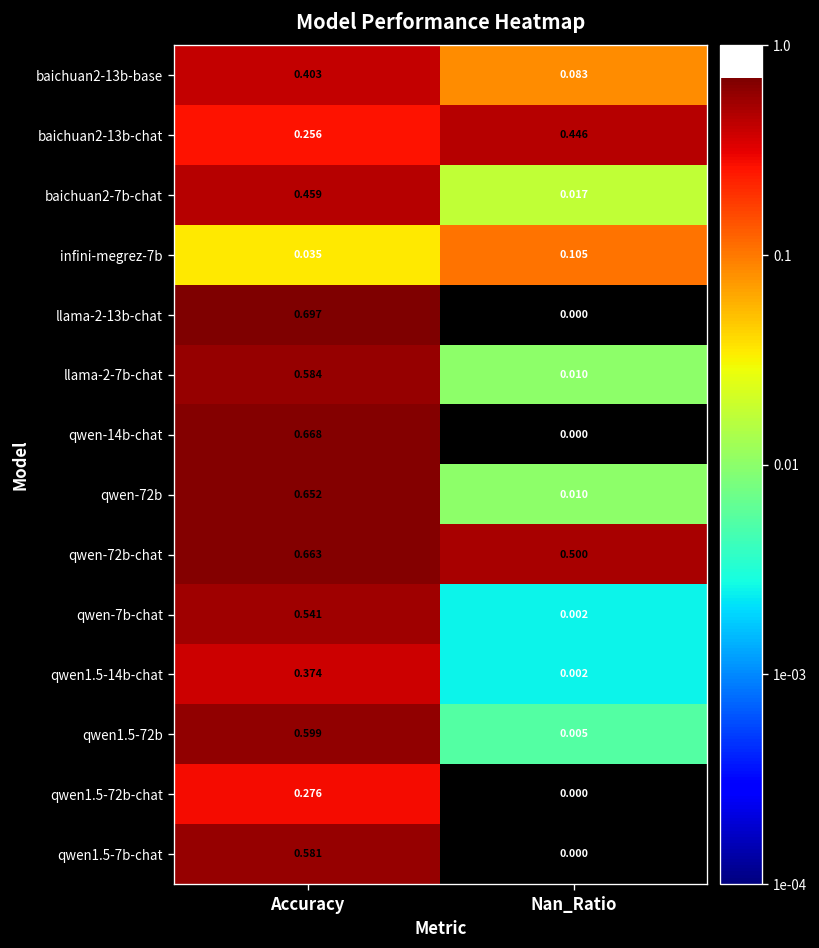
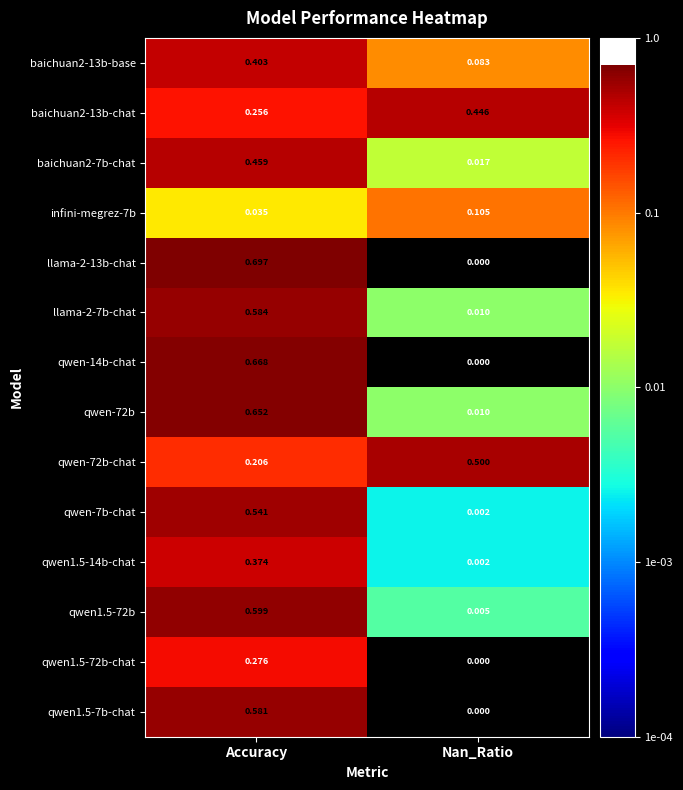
qwen-72b-chat, Accuracy: 0.663 -> 0.206
